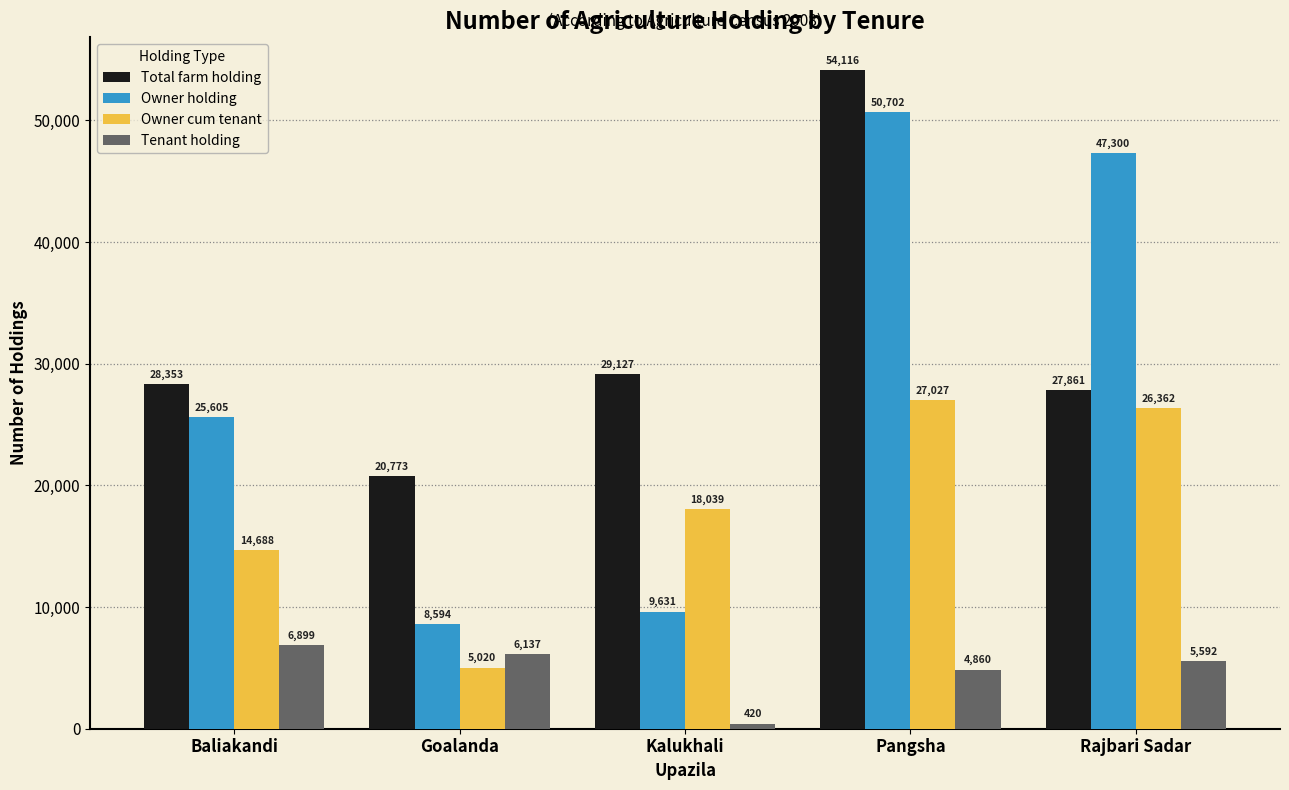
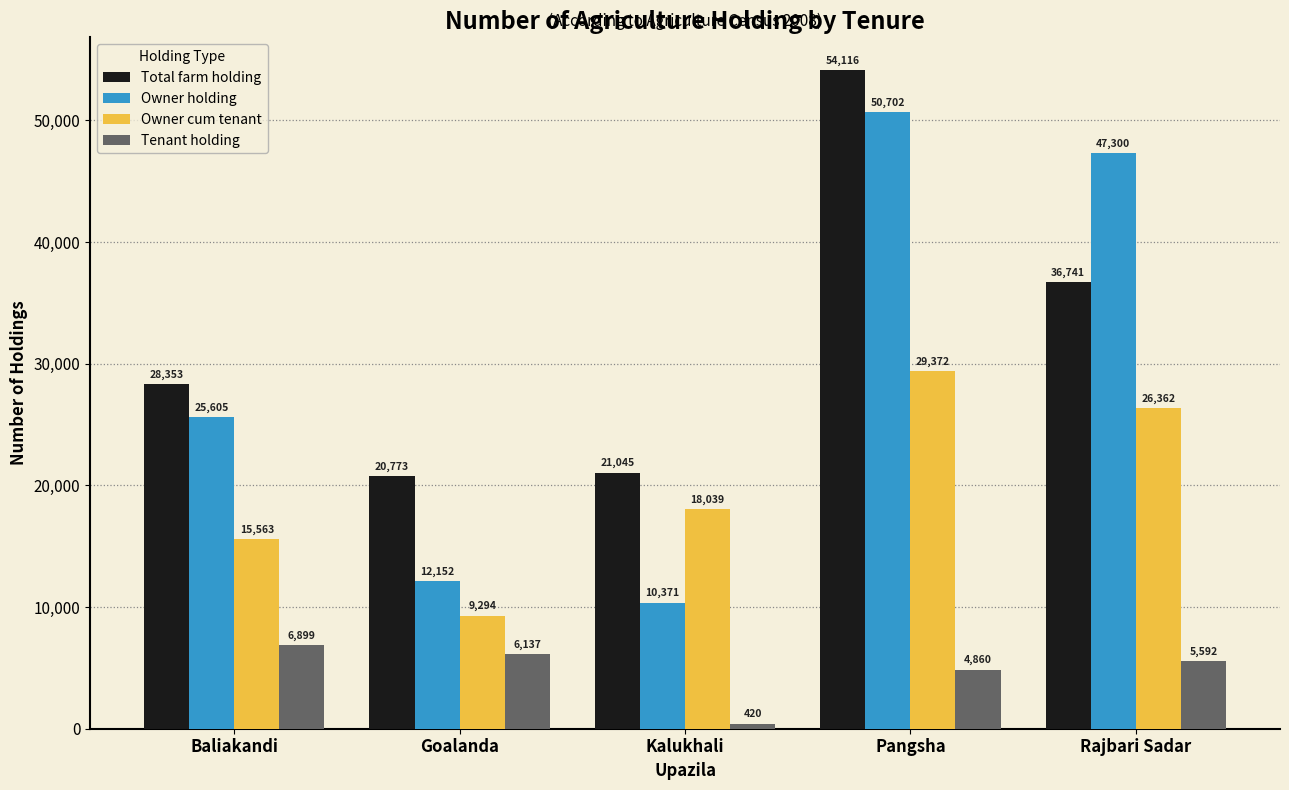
Owner cum tenant, Baliakandi: 14,688 -> 15,563
Owner holding, Goalanda: 8,594 -> 12,152
Owner cum tenant, Goalanda: 5,020 -> 9,294
Total farm holding, Kalukhali: 29,127 -> 21,045
Owner holding, Kalukhali: 9,631 -> 10,371
Owner cum tenant, Pangsha: 27,027 -> 29,372
Total farm holding, Rajbari Sadar: 27,861 -> 36,741
